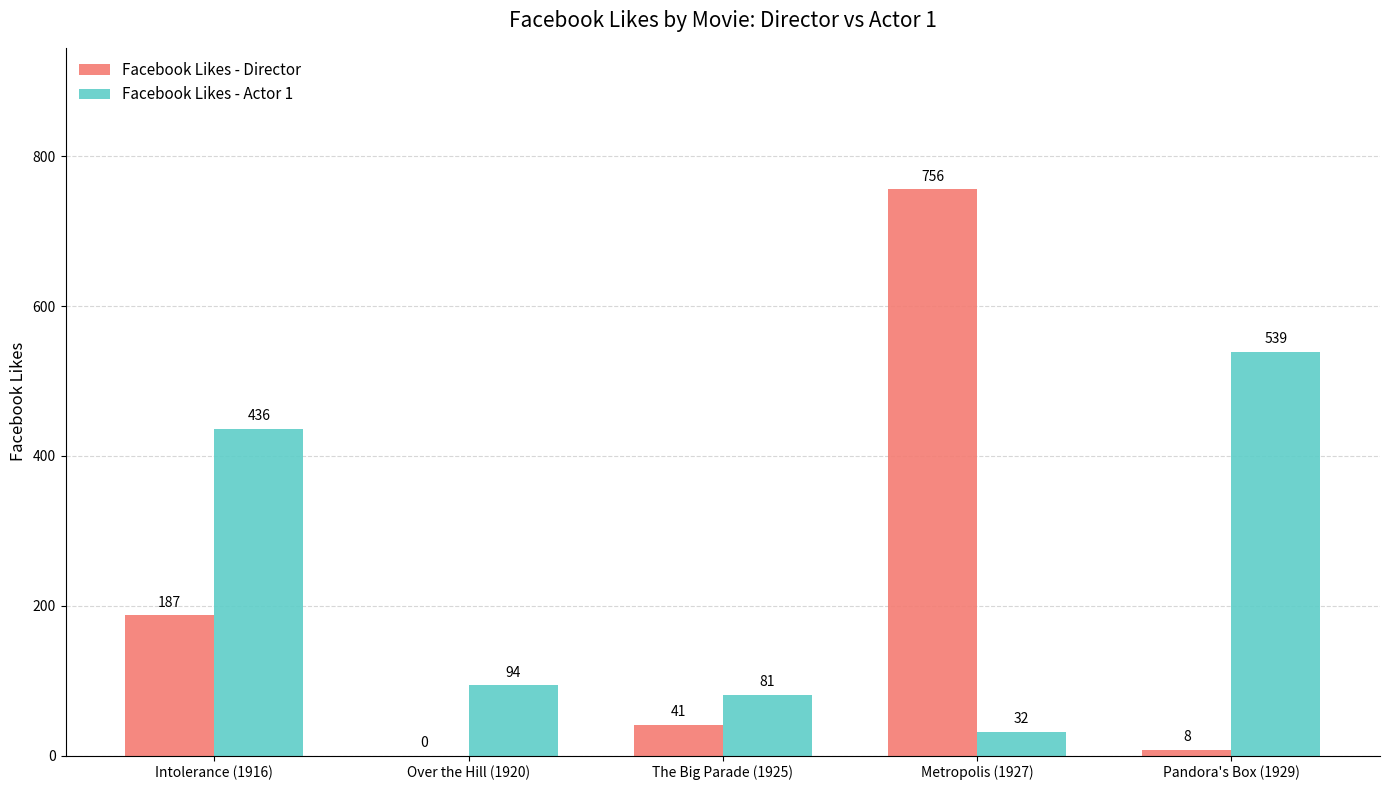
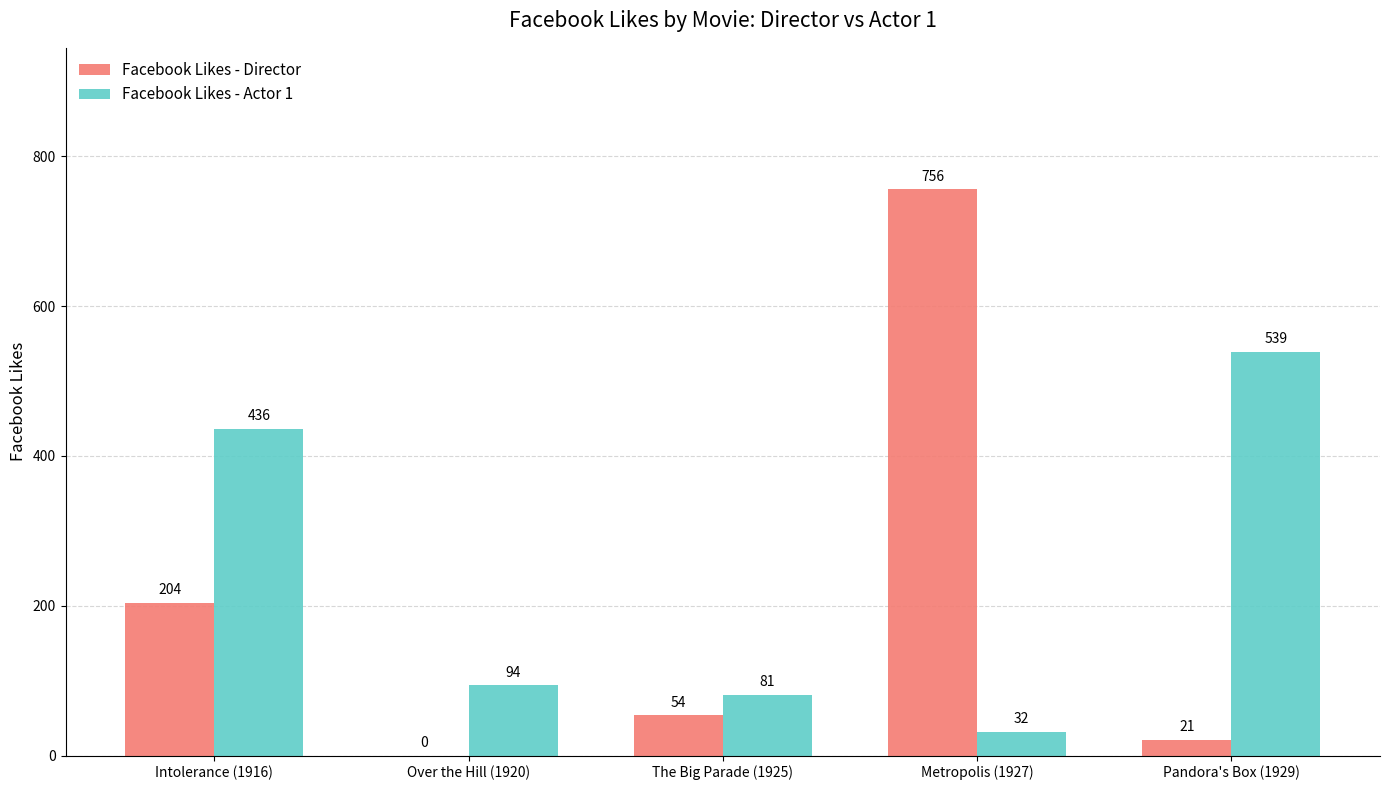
Facebook Likes - Director, Intolerance (1916): 187 -> 204
Facebook Likes - Director, The Big Parade (1925): 41 -> 54
Facebook Likes - Director, Pandora's Box (1929): 8 -> 21
